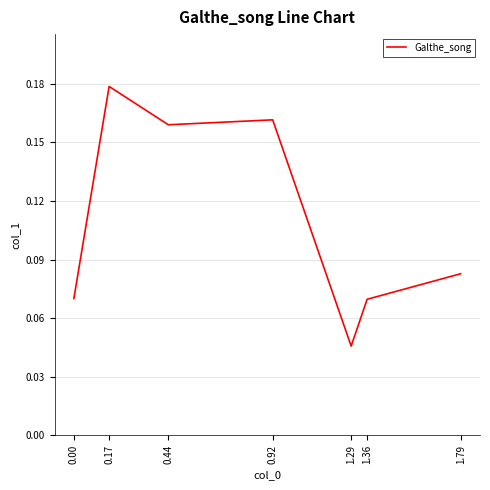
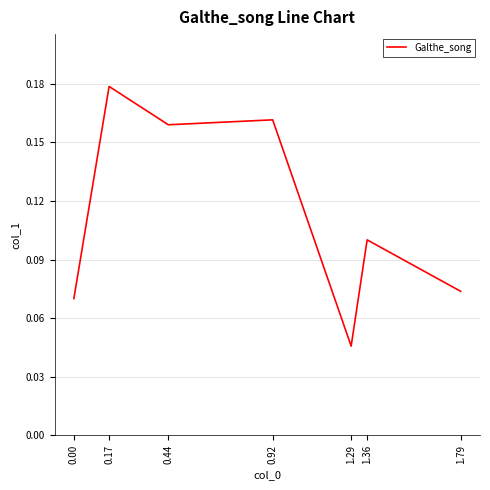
1.36: 0.070 -> 0.100
1.79: 0.083 -> 0.074
